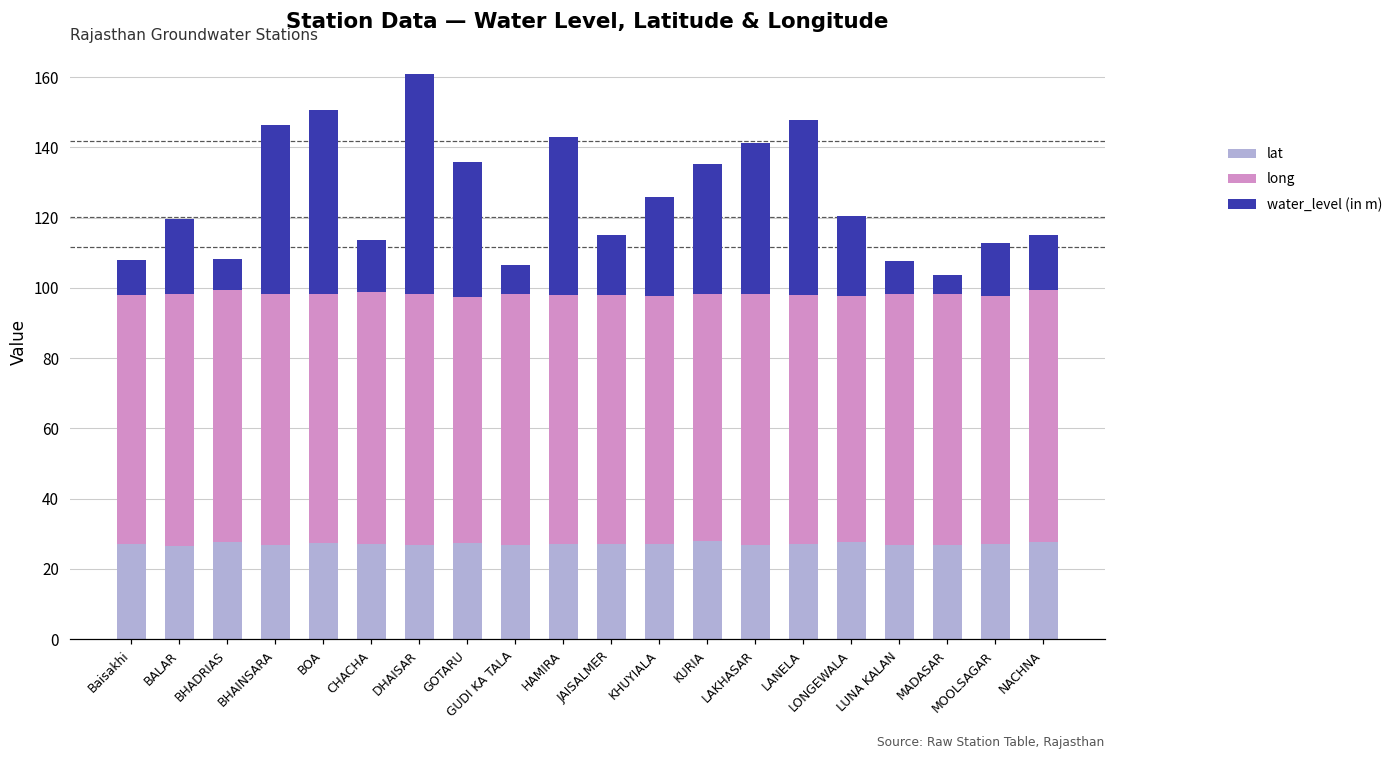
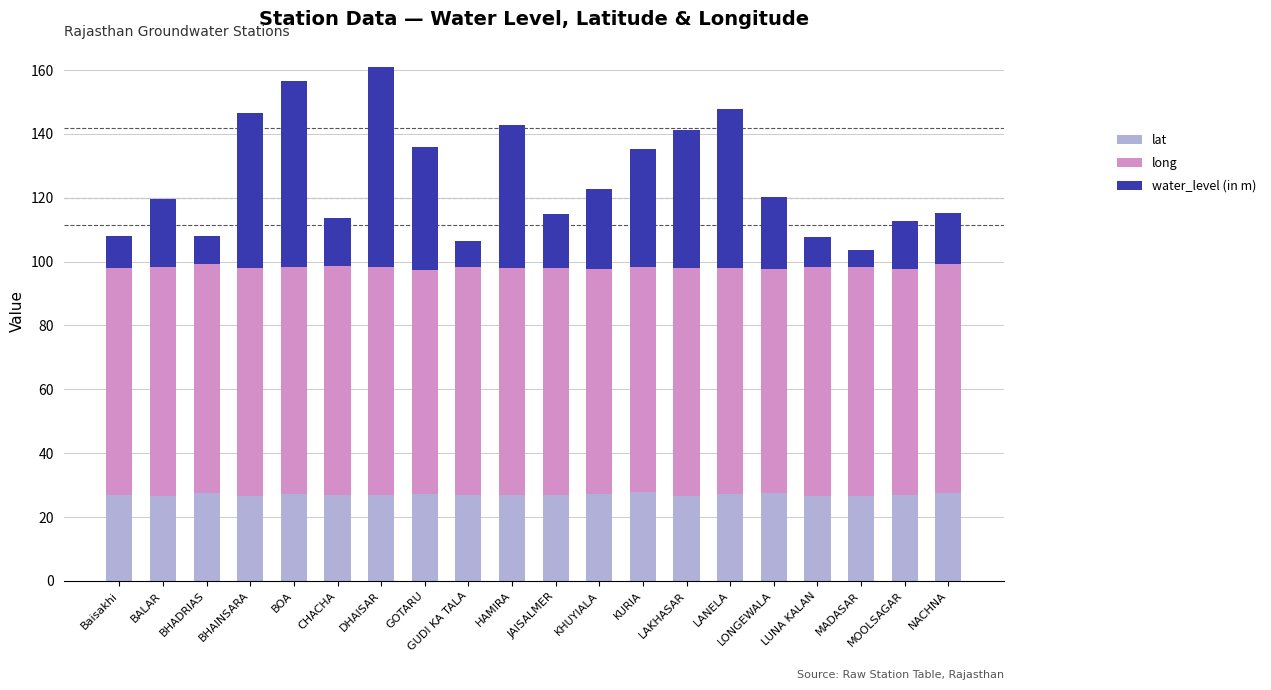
water_level (in m), BOA: 53 -> 58
water_level (in m), KHUYIALA: 28 -> 25
